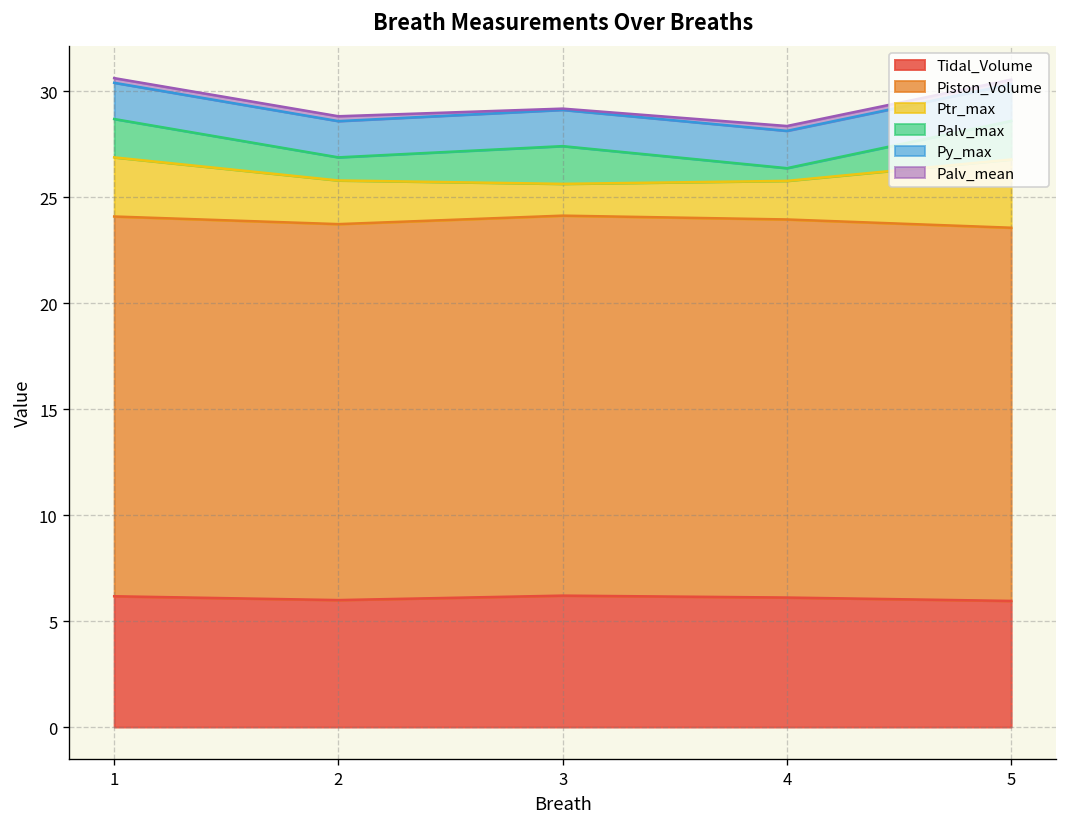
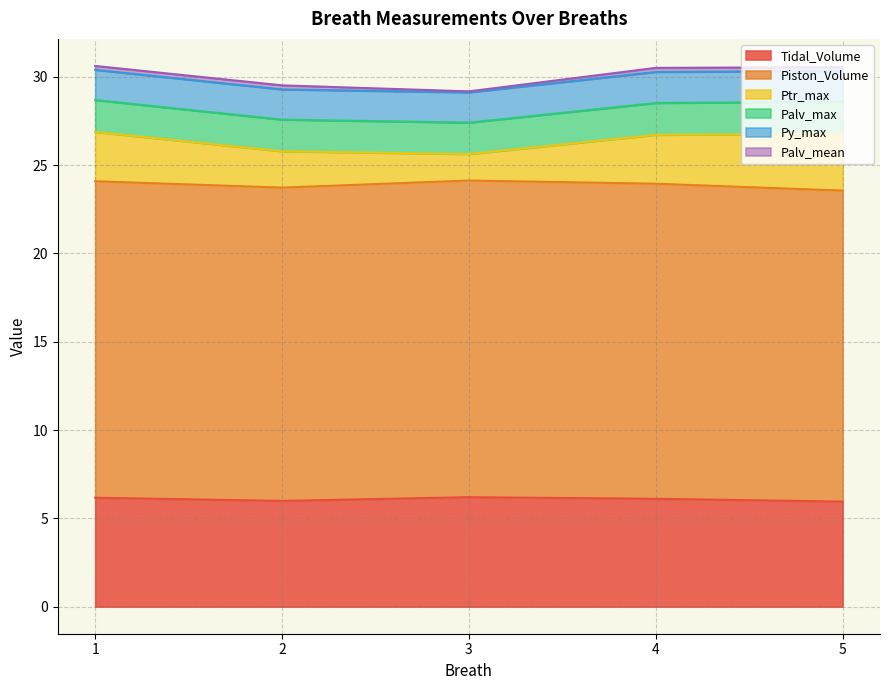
Palv_max, 2: 1.1 -> 1.8
Ptr_max, 4: 1.8 -> 2.8
Palv_max, 4: 0.6 -> 1.8
